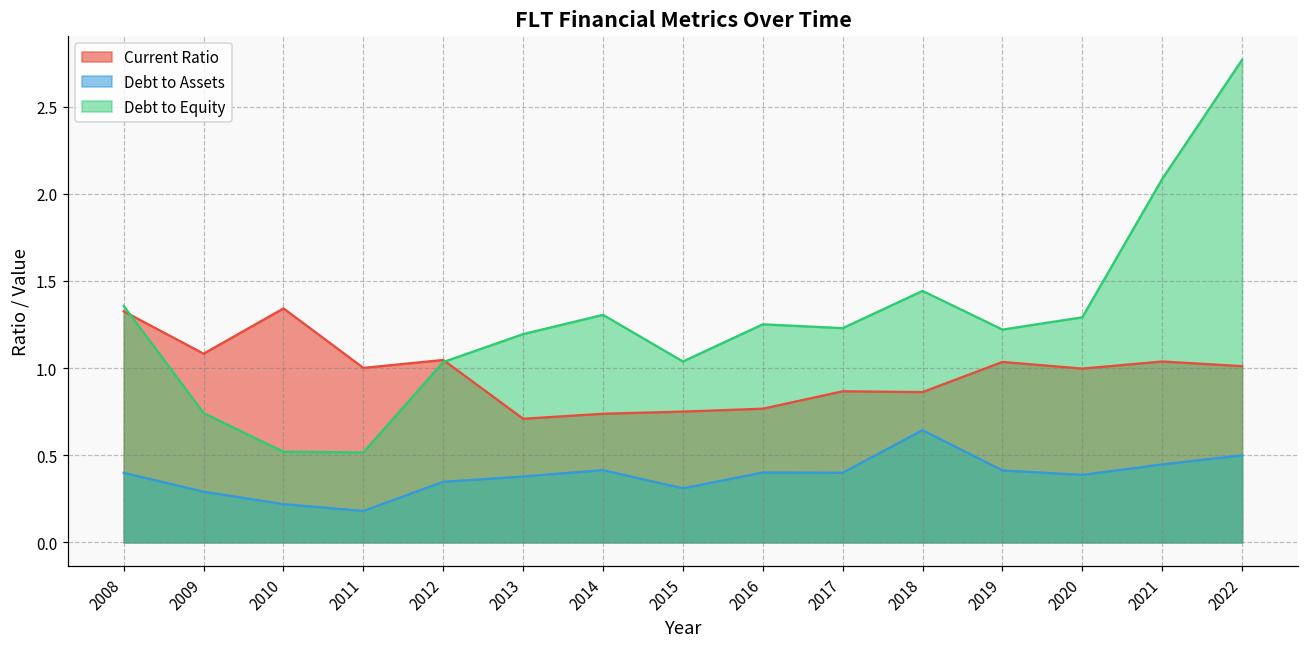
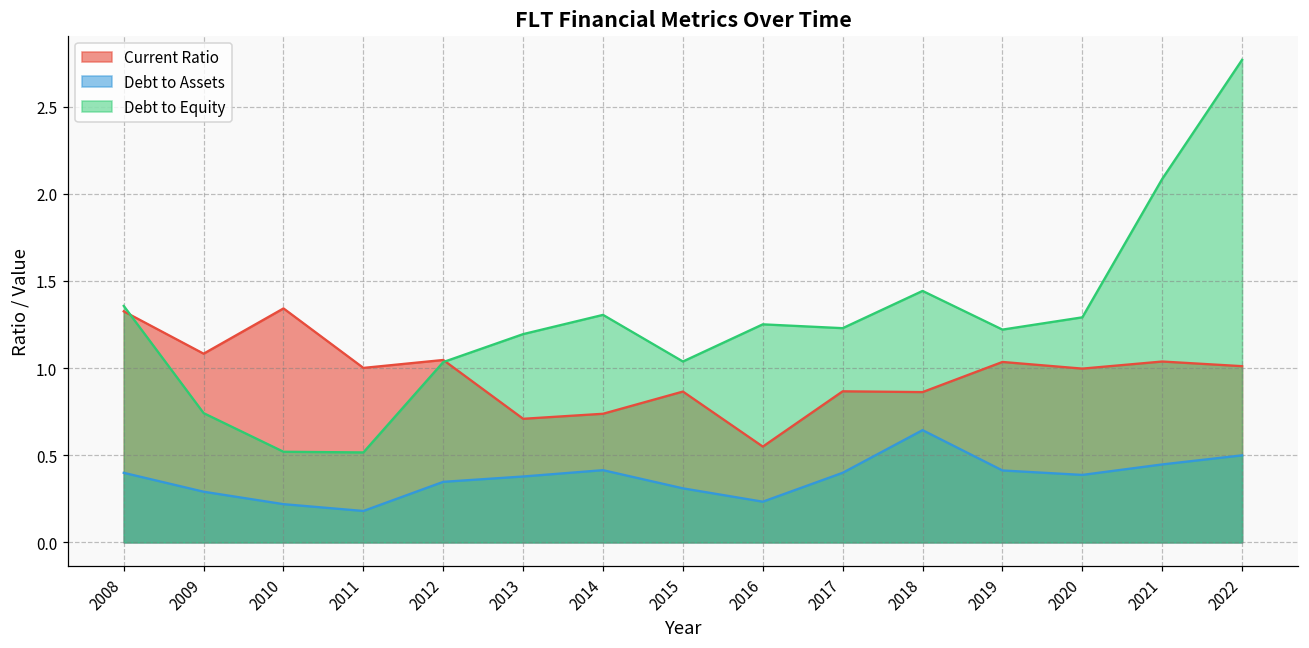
Current Ratio, 2015: 0.75 -> 0.87
Current Ratio, 2016: 0.77 -> 0.55
Debt to Assets, 2016: 0.40 -> 0.23
